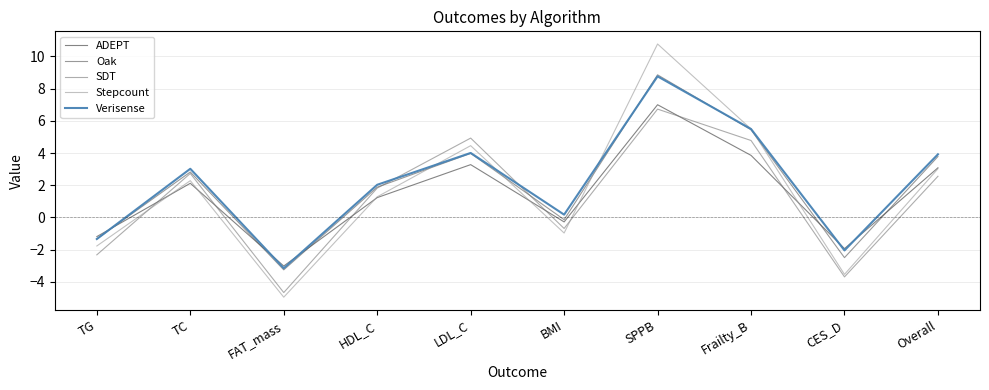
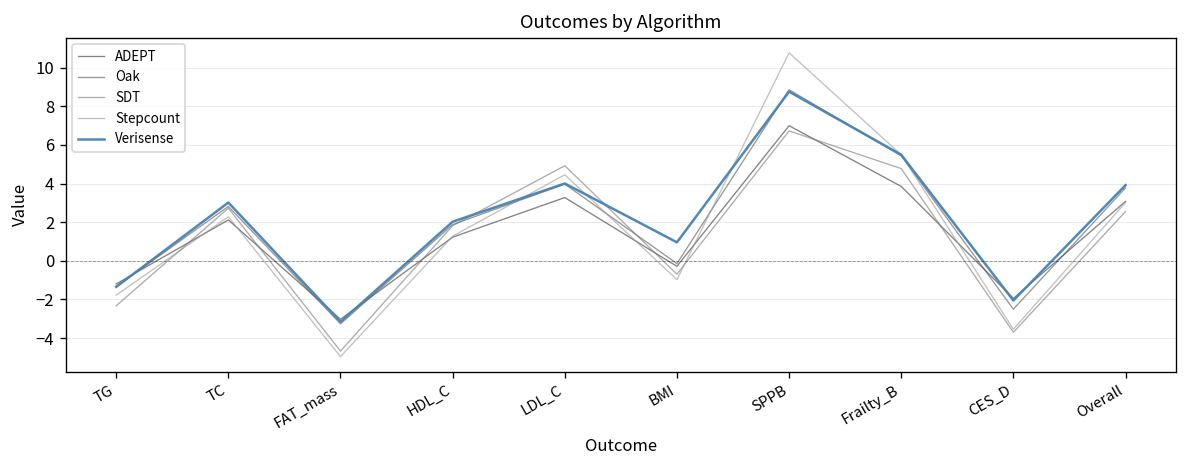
Verisense, BMI: 0.2 -> 1.0
